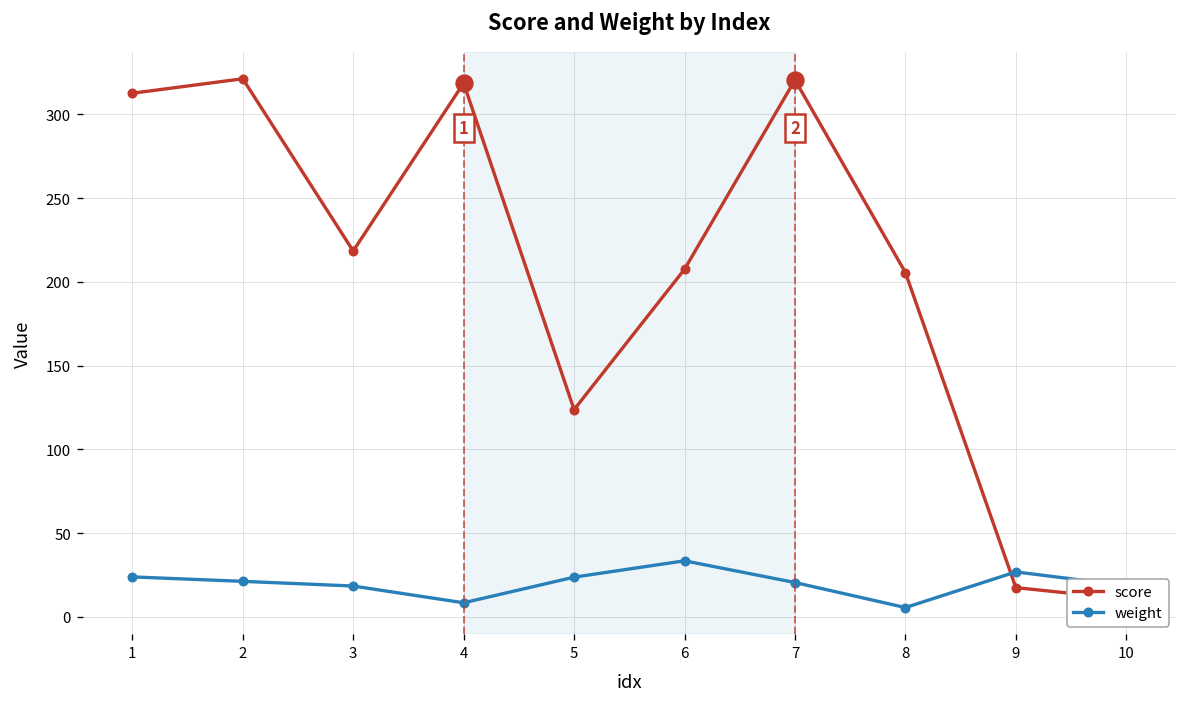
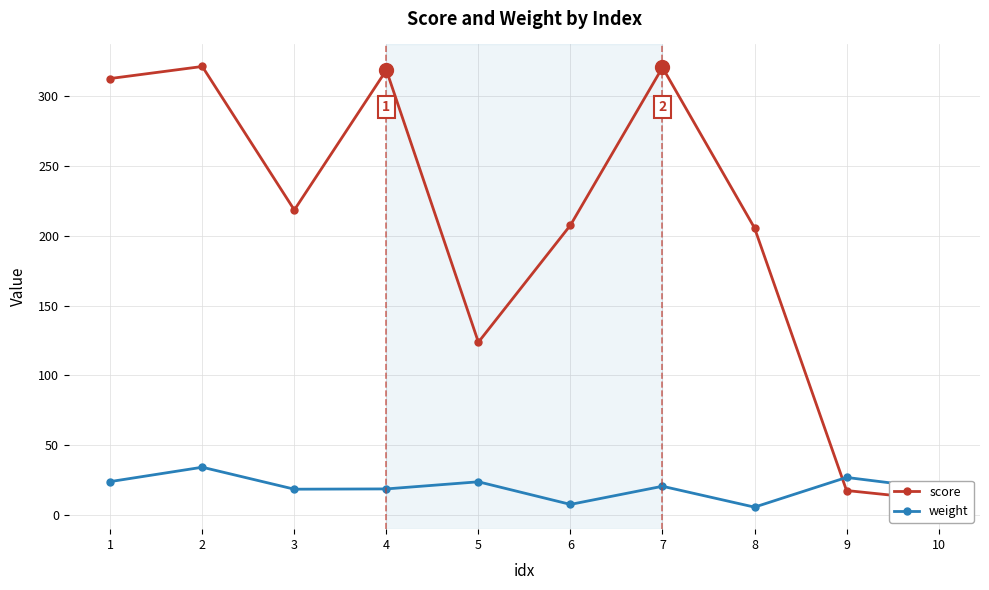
weight, 2: 21 -> 34
weight, 4: 8 -> 19
weight, 6: 34 -> 8
